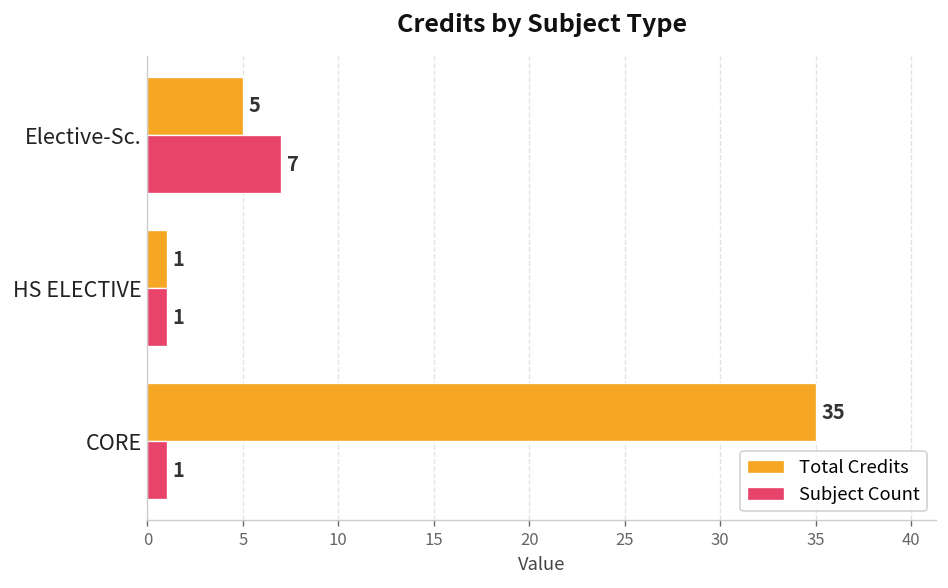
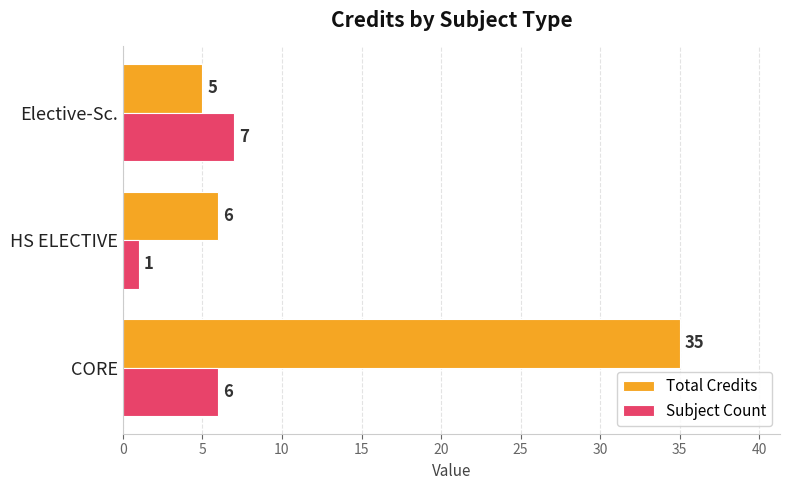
Total Credits, HS ELECTIVE: 1 -> 6
Subject Count, CORE: 1 -> 6
